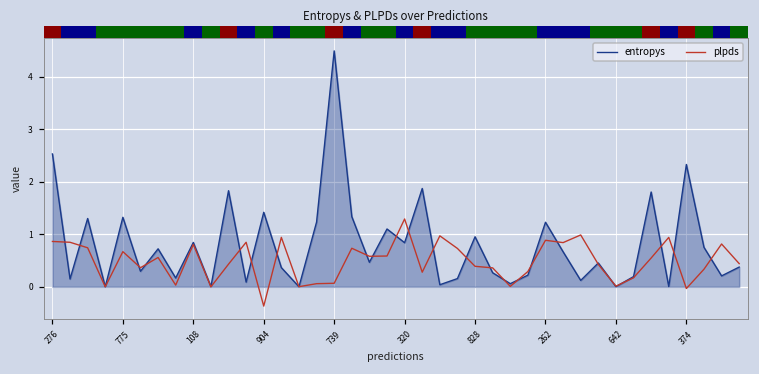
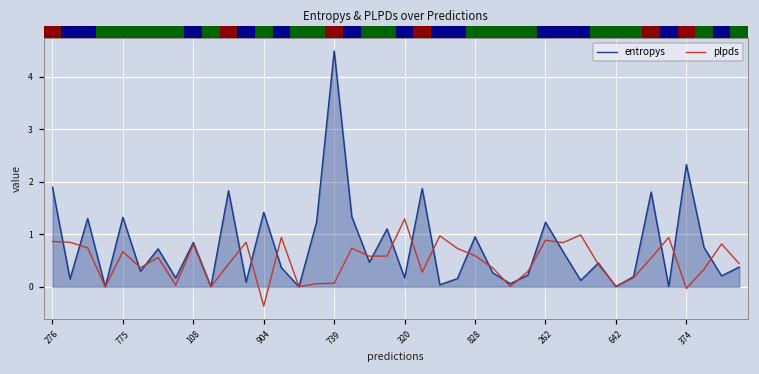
entropys, 276: 2.5 -> 1.9
entropys, 320: 0.8 -> 0.2
plpds, 828: 0.4 -> 0.6
